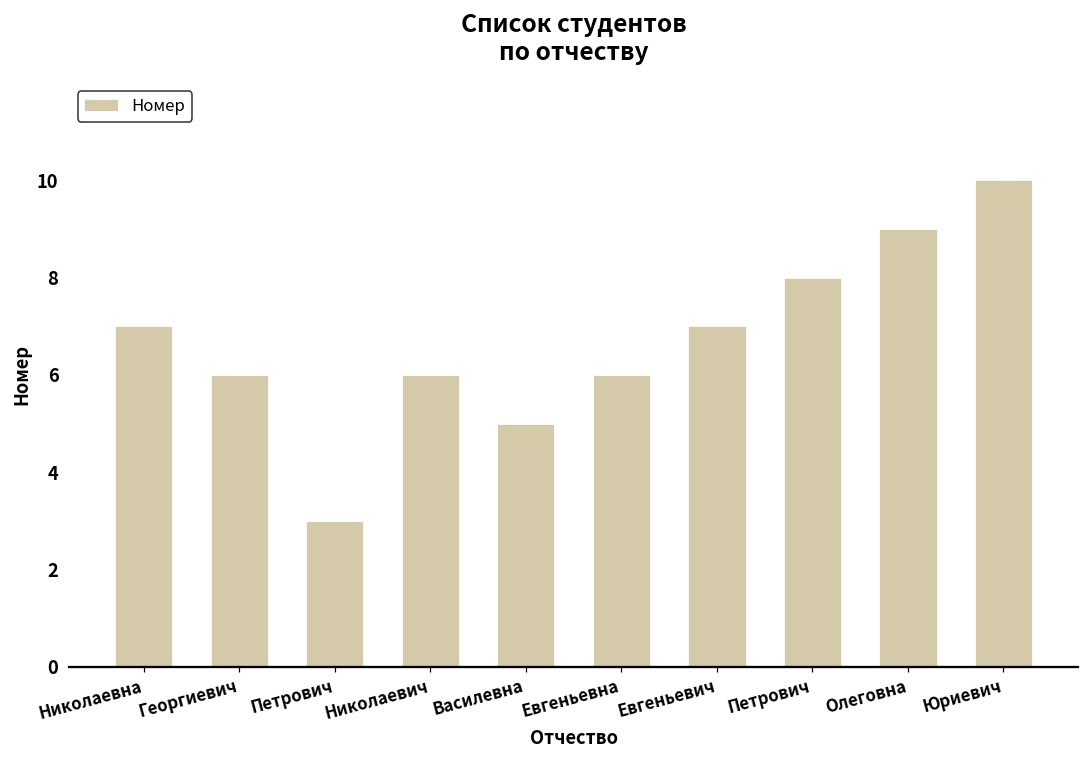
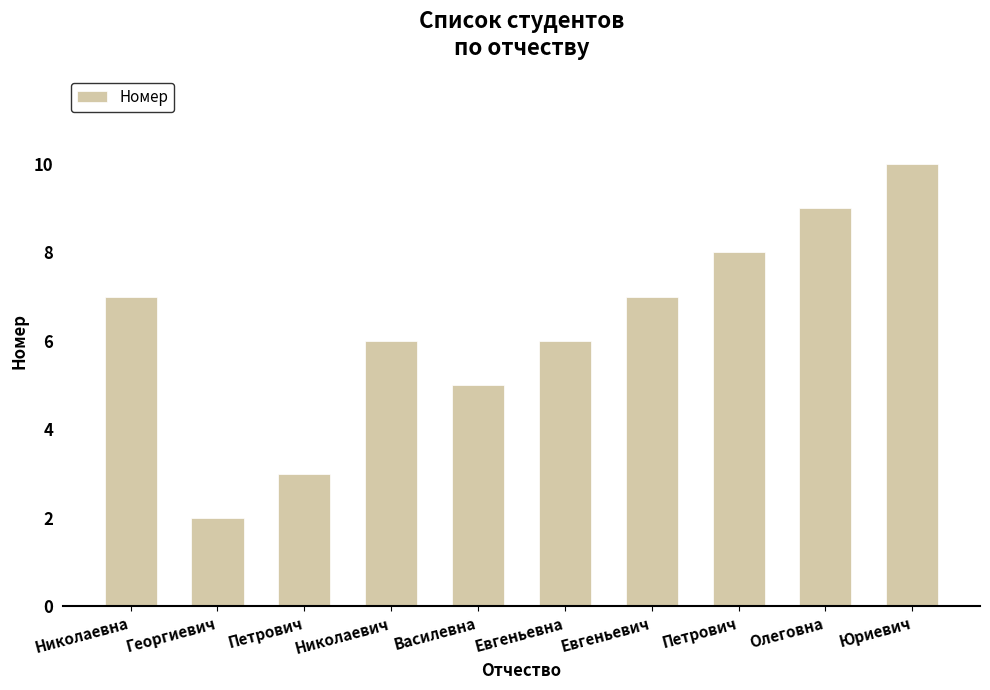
Георгиевич: 6 -> 2
